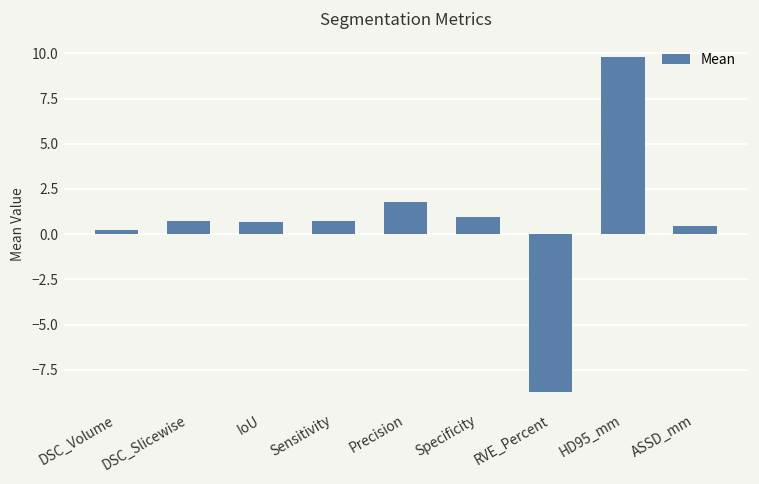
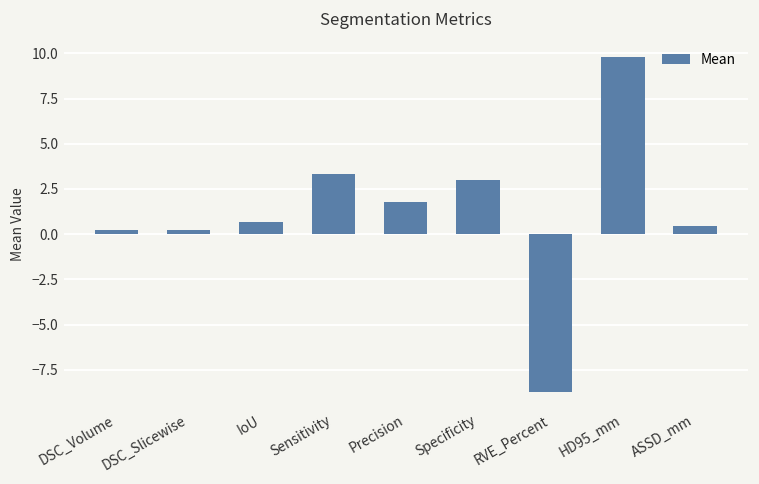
DSC_Slicewise: 0.7 -> 0.3
Sensitivity: 0.7 -> 3.3
Specificity: 1.0 -> 3.0
